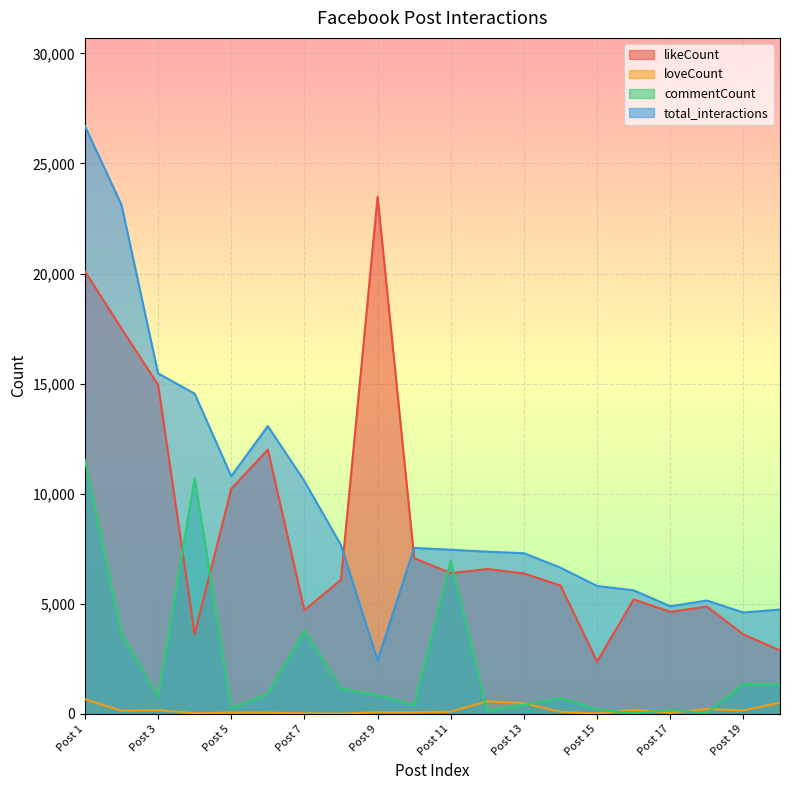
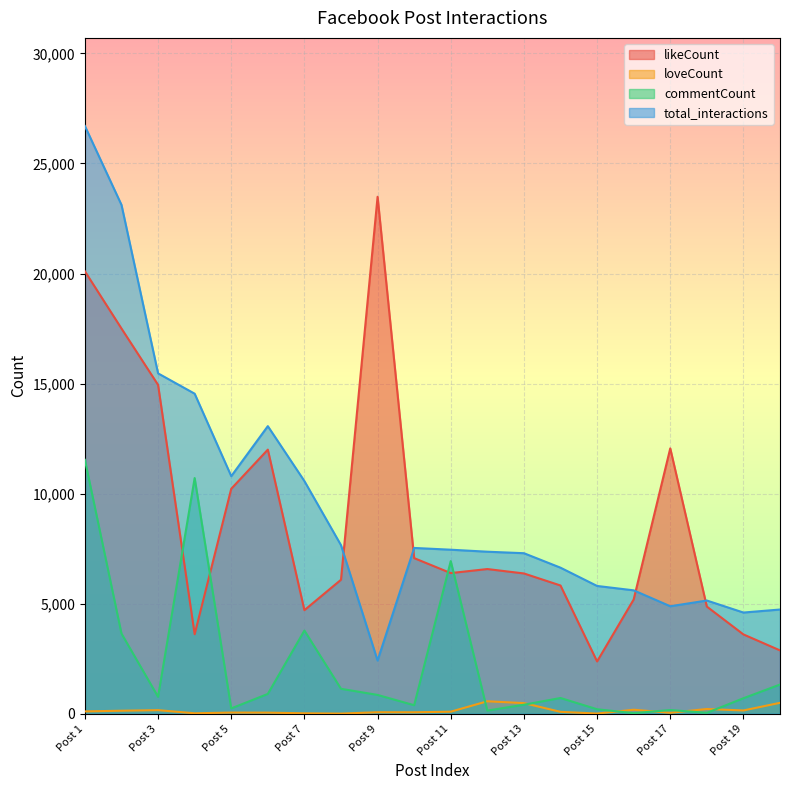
loveCount, Post 1: 700 -> 100
likeCount, Post 17: 4,600 -> 12,100
commentCount, Post 19: 1,300 -> 700
